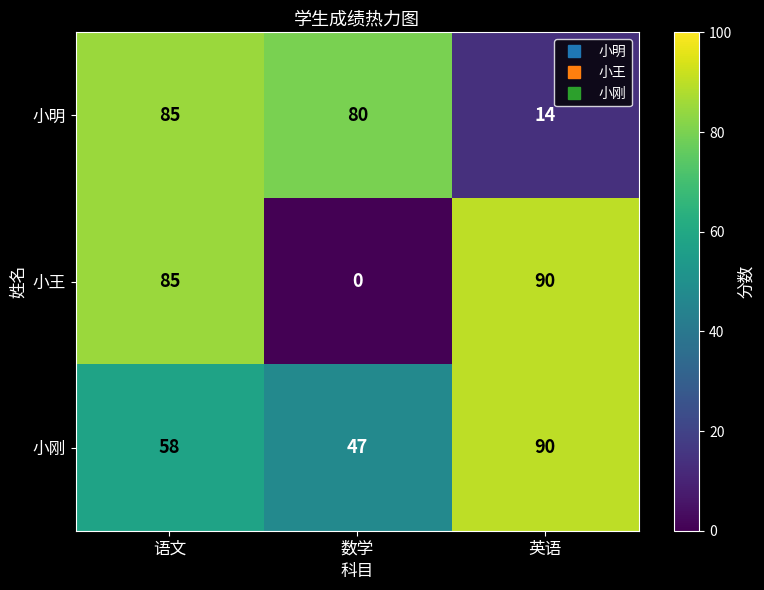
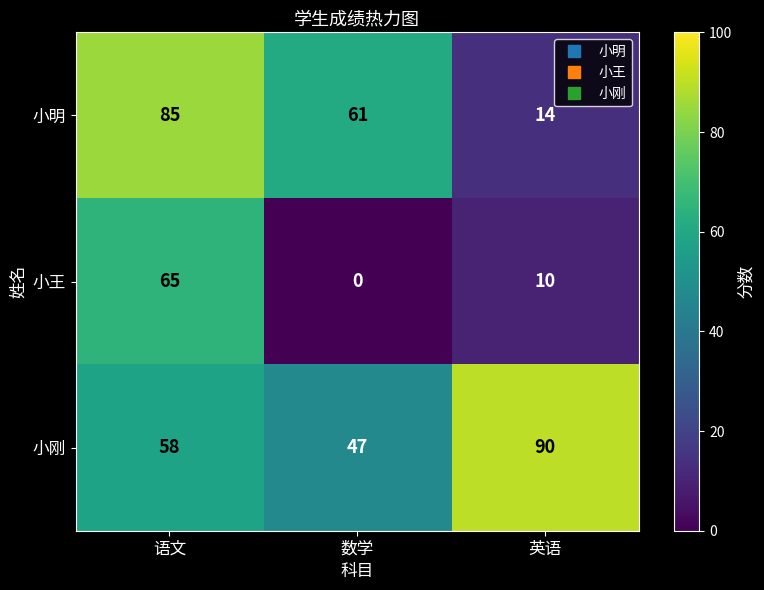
小明, 数学: 80 -> 61
小王, 语文: 85 -> 65
小王, 英语: 90 -> 10
